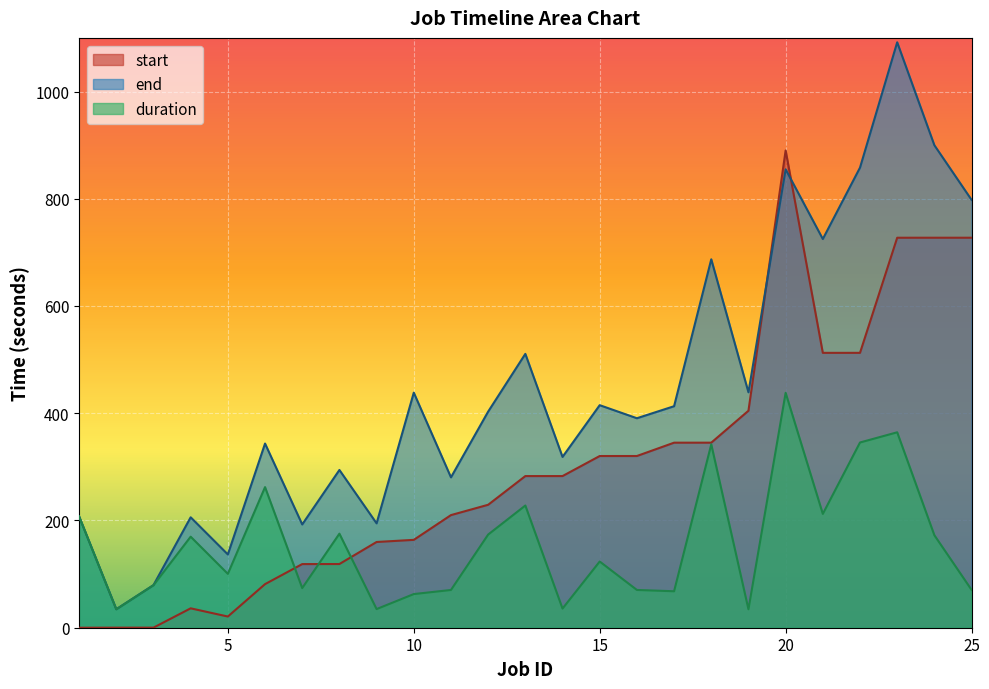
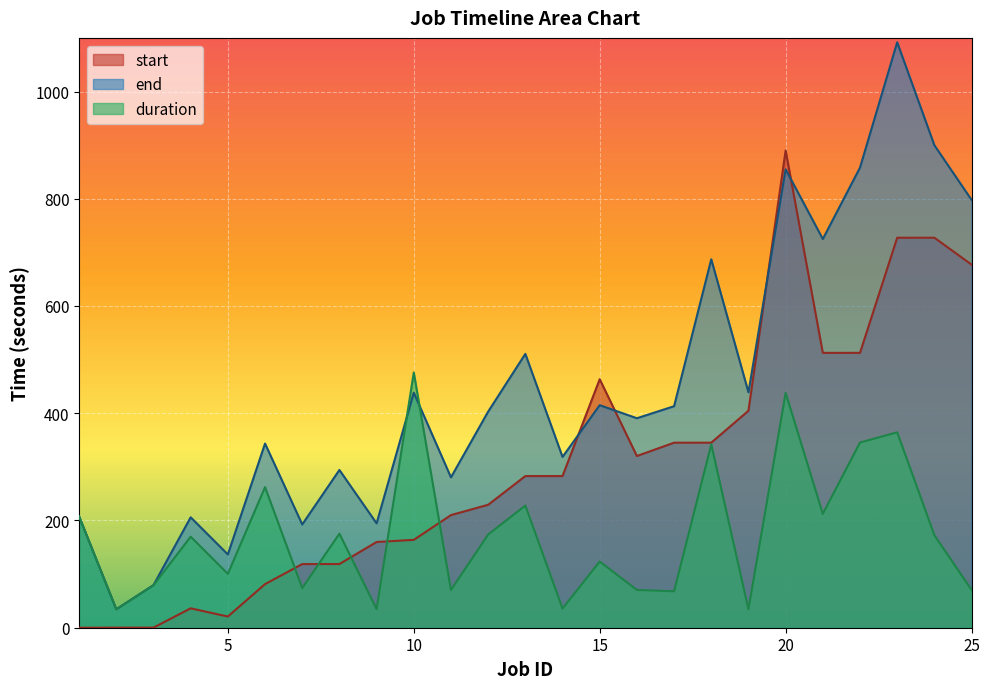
duration, 10: 60 -> 480
start, 15: 320 -> 460
start, 25: 730 -> 680
